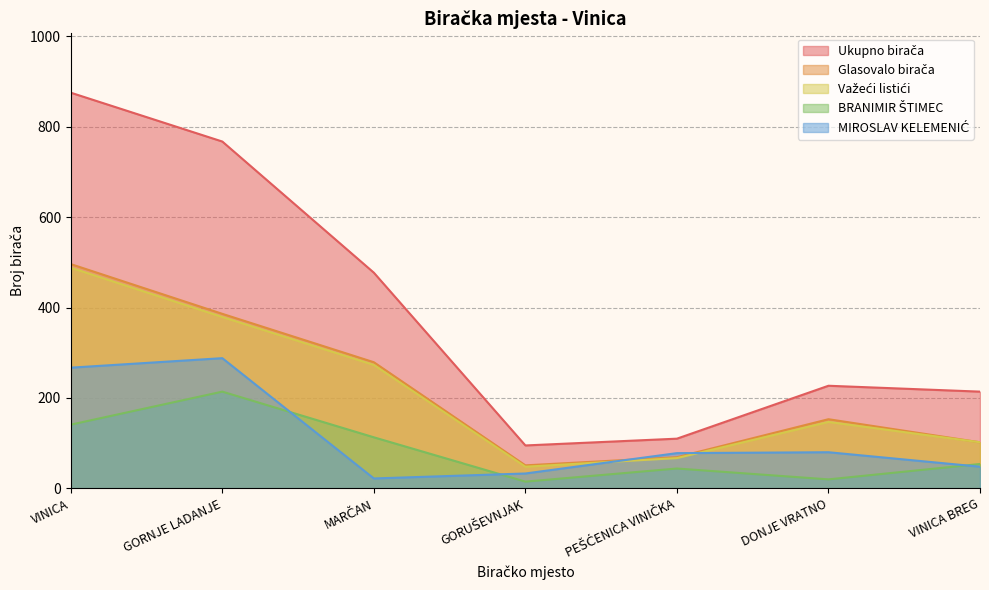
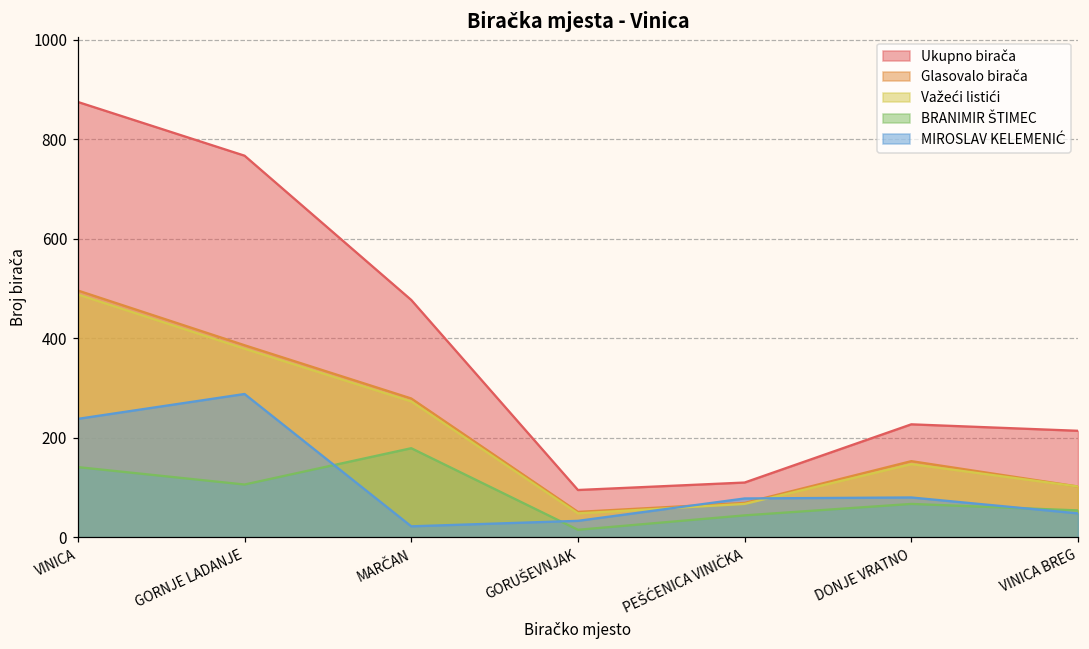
MIROSLAV KELEMENIĆ, VINICA: 270 -> 240
BRANIMIR ŠTIMEC, GORNJE LADANJE: 210 -> 110
BRANIMIR ŠTIMEC, MARČAN: 110 -> 180
BRANIMIR ŠTIMEC, DONJE VRATNO: 20 -> 70
